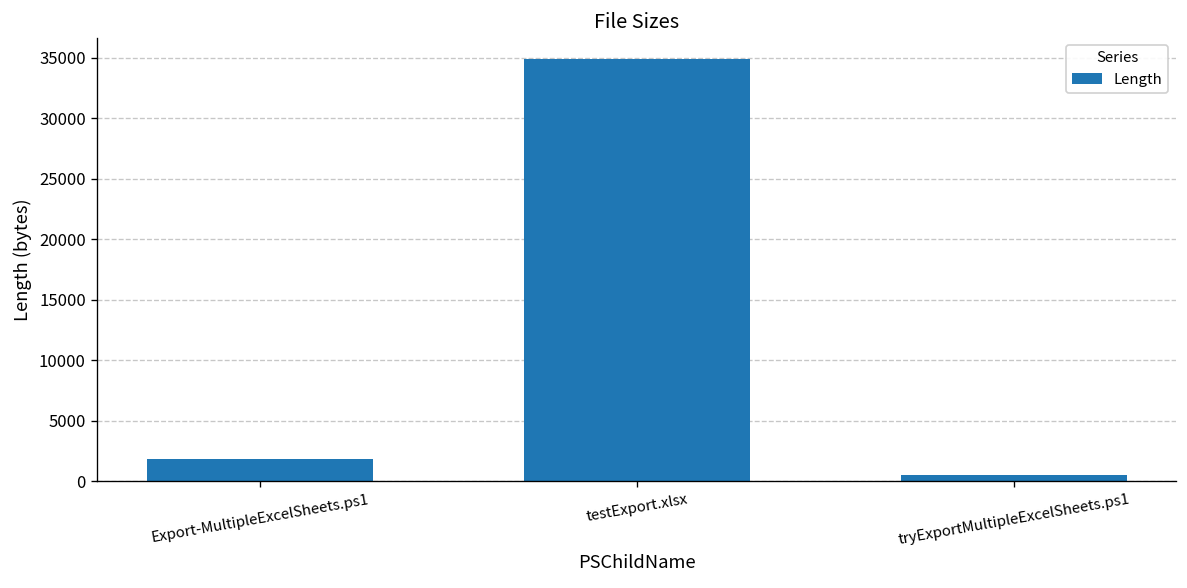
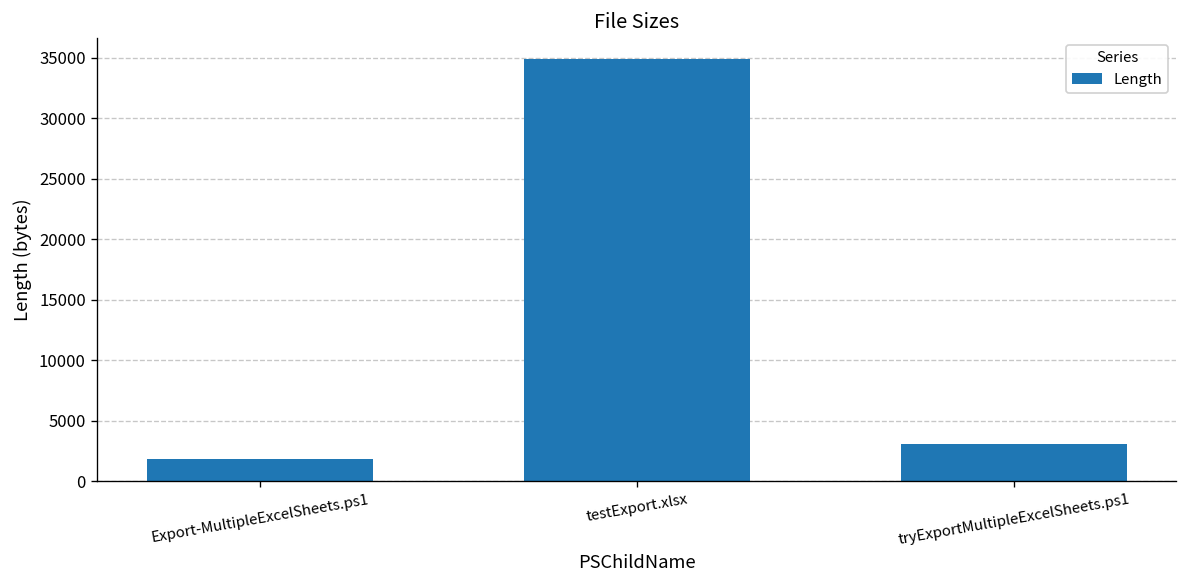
tryExportMultipleExcelSheets.ps1: 500 -> 3100
